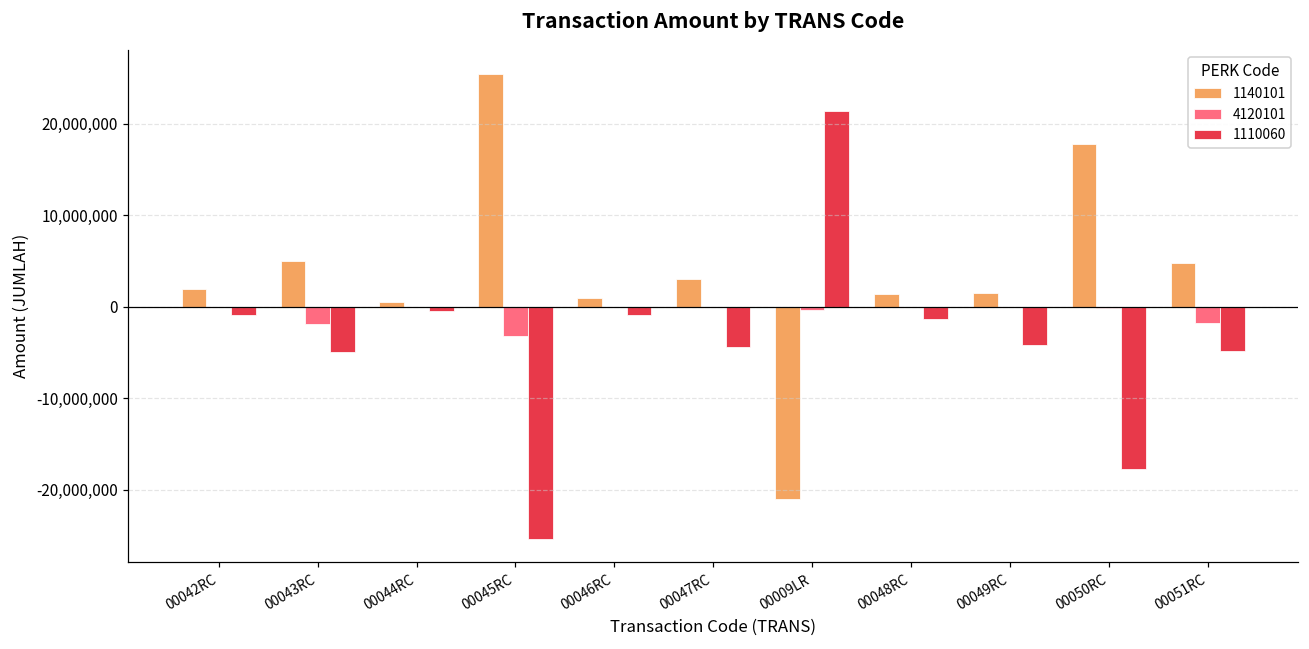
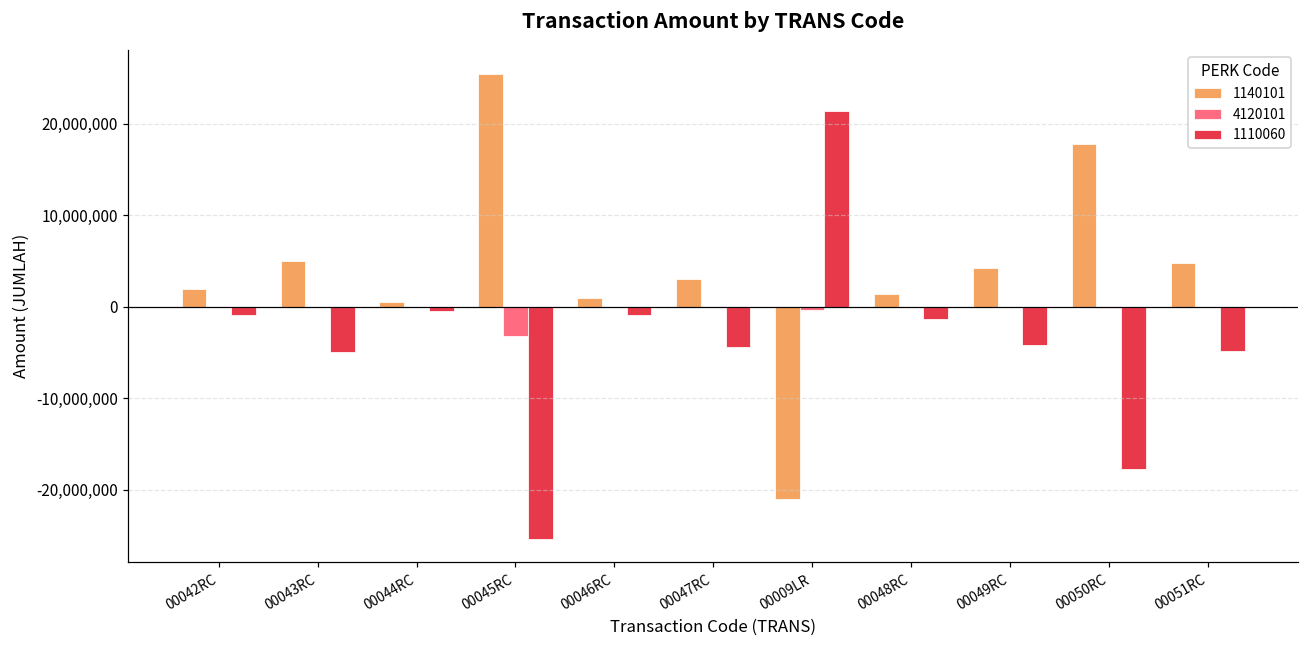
4120101, 00043RC: -2,000,000 -> 0
1140101, 00049RC: 2,000,000 -> 4,000,000
4120101, 00051RC: -2,000,000 -> 0
